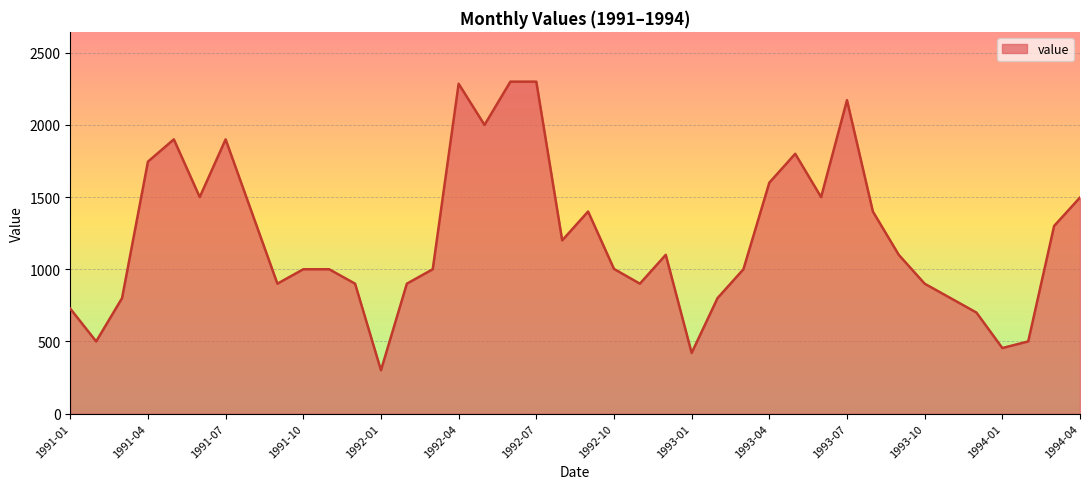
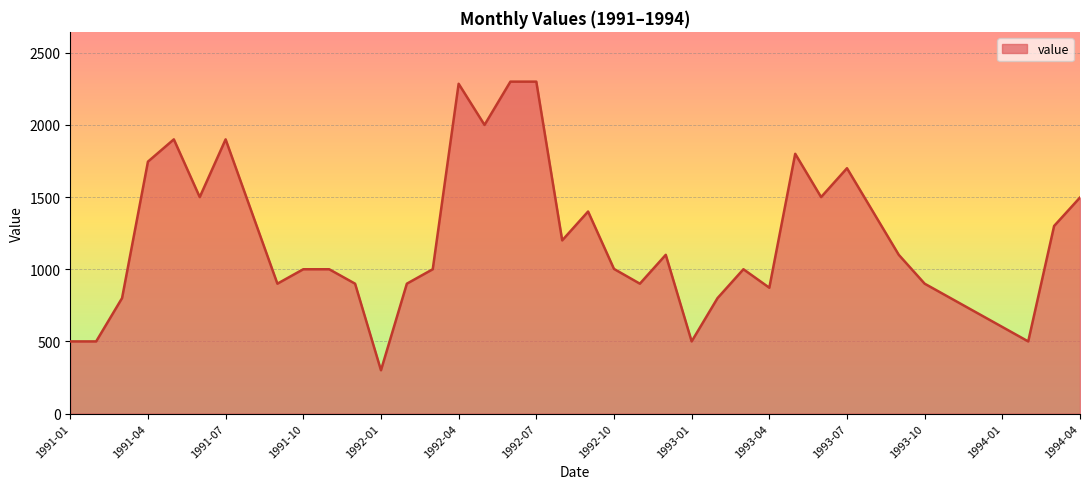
1991-01: 730 -> 500
1993-01: 420 -> 500
1993-04: 1600 -> 870
1993-07: 2170 -> 1700
1994-01: 450 -> 600
